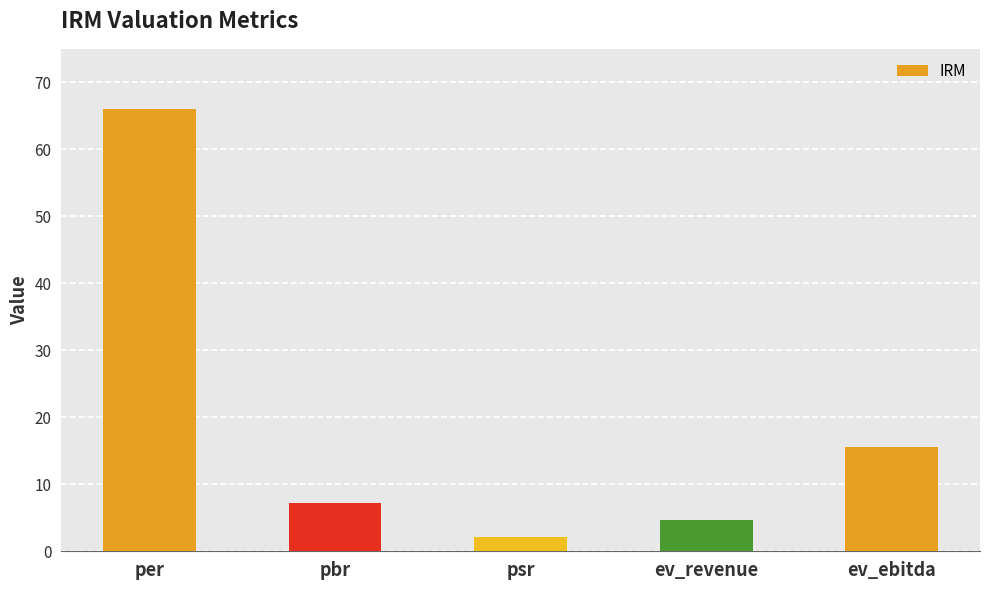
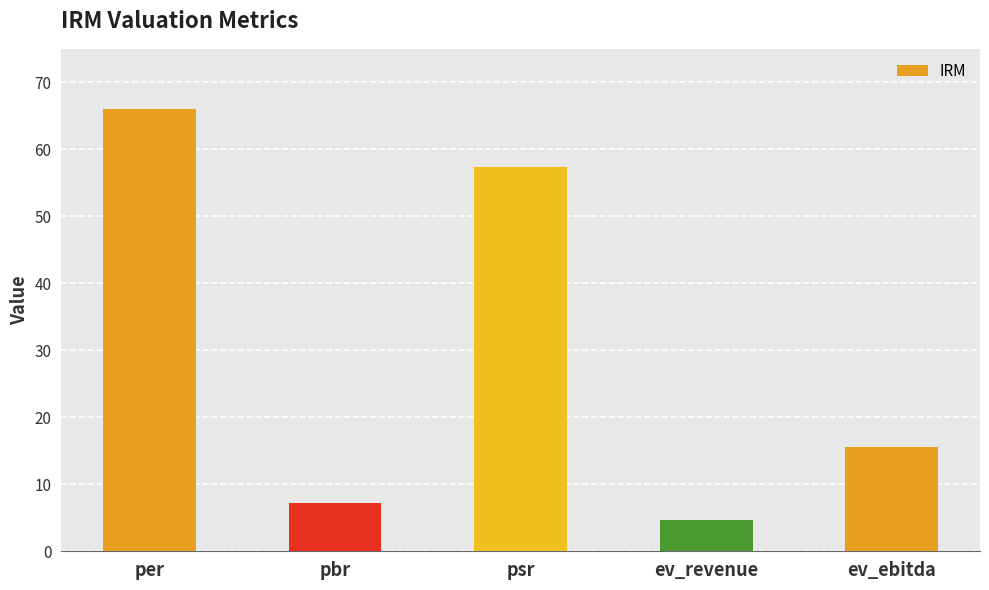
psr: 2 -> 57
